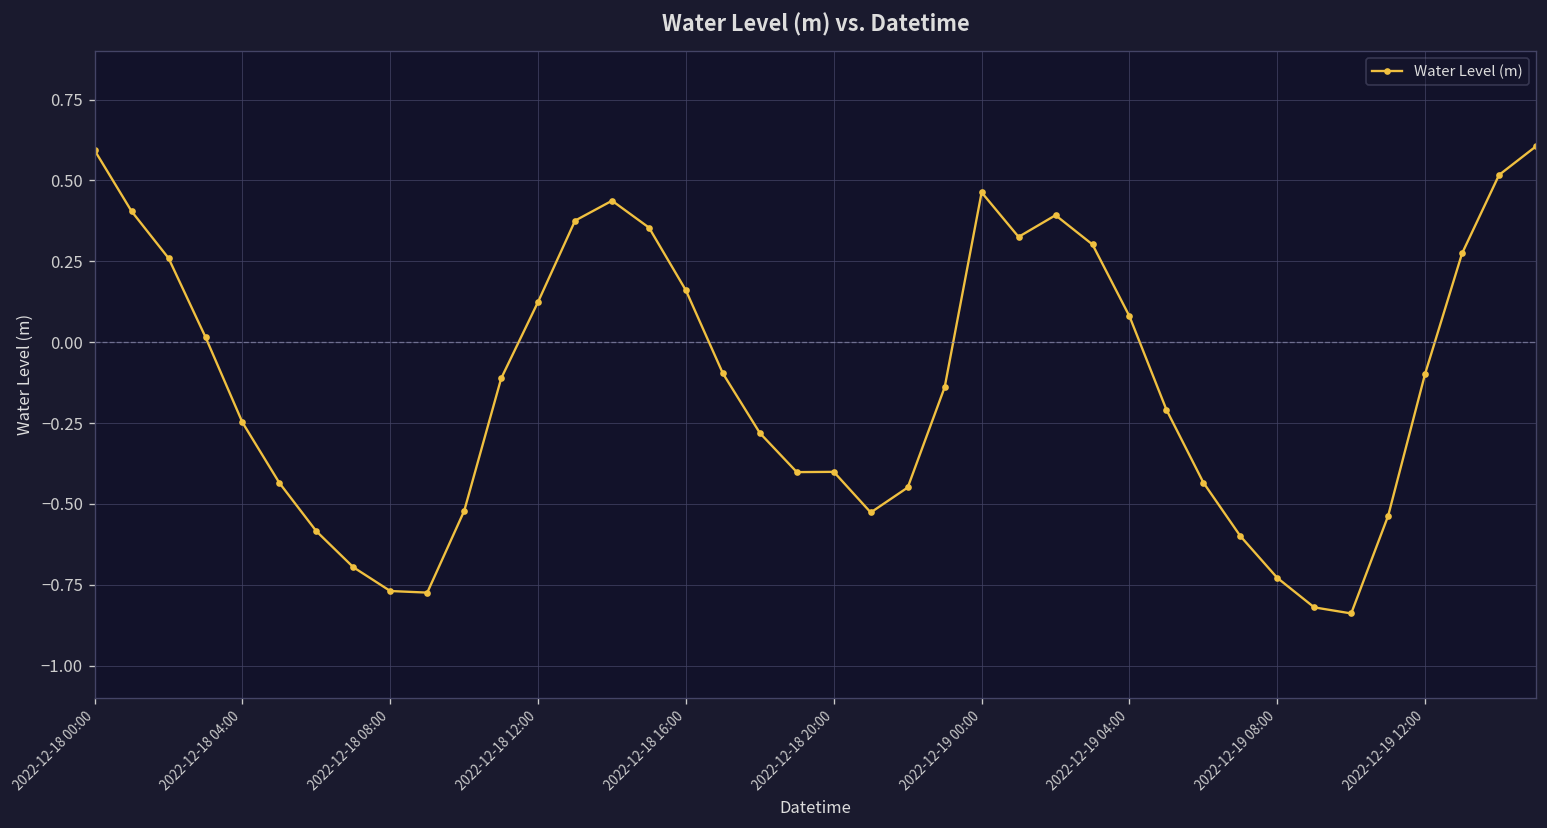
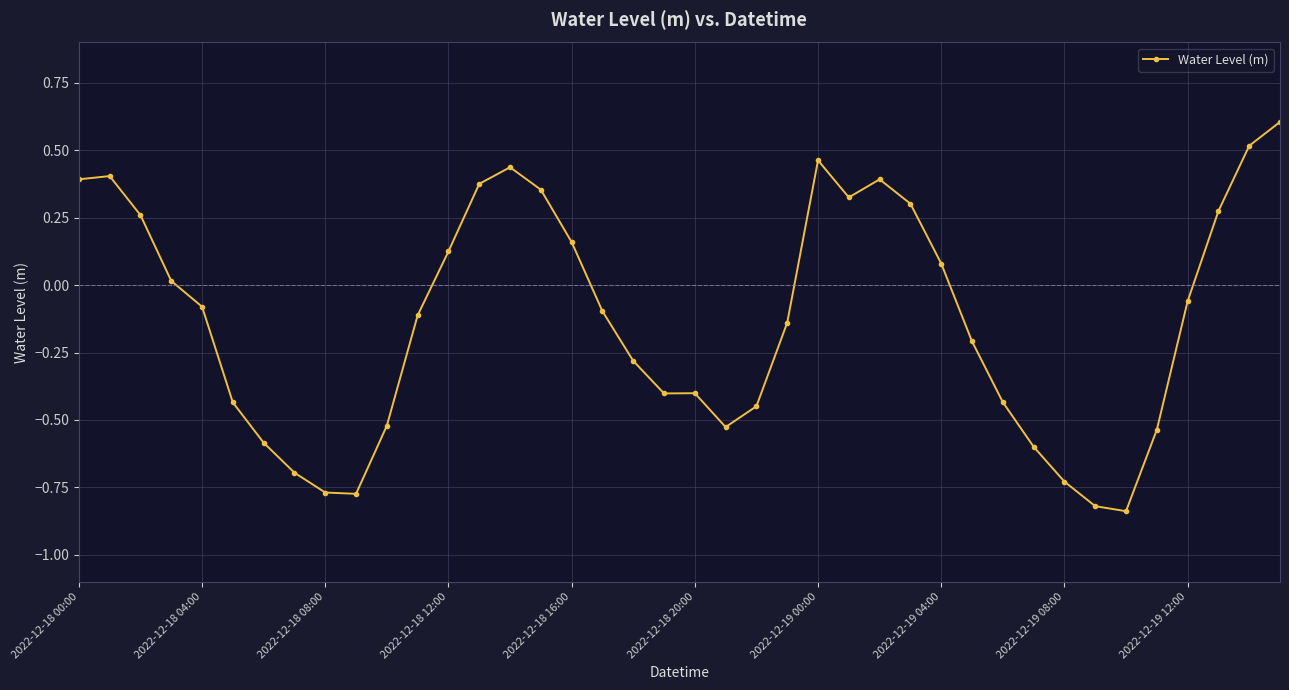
2022-12-18 00:00: 0.59 -> 0.39
2022-12-18 04:00: -0.25 -> -0.08
2022-12-19 12:00: -0.10 -> -0.06
